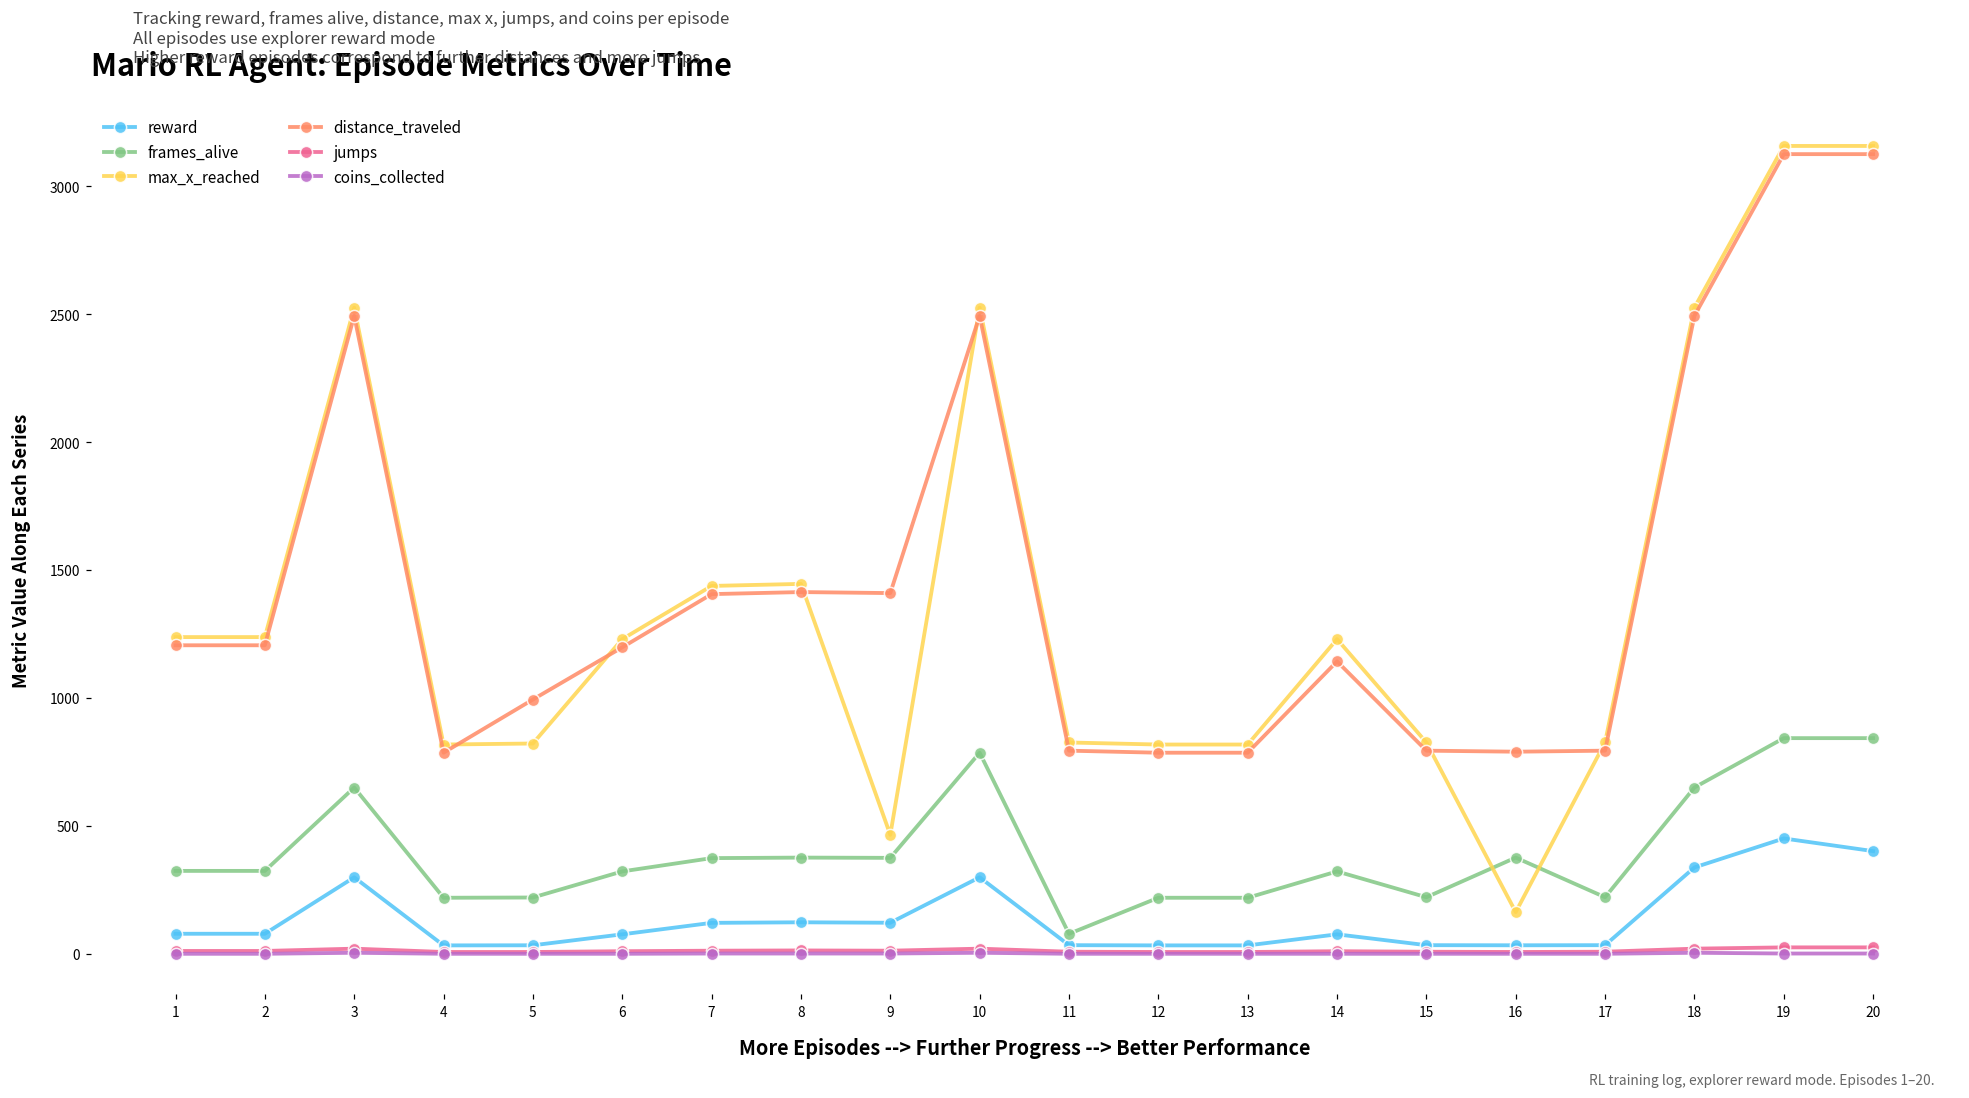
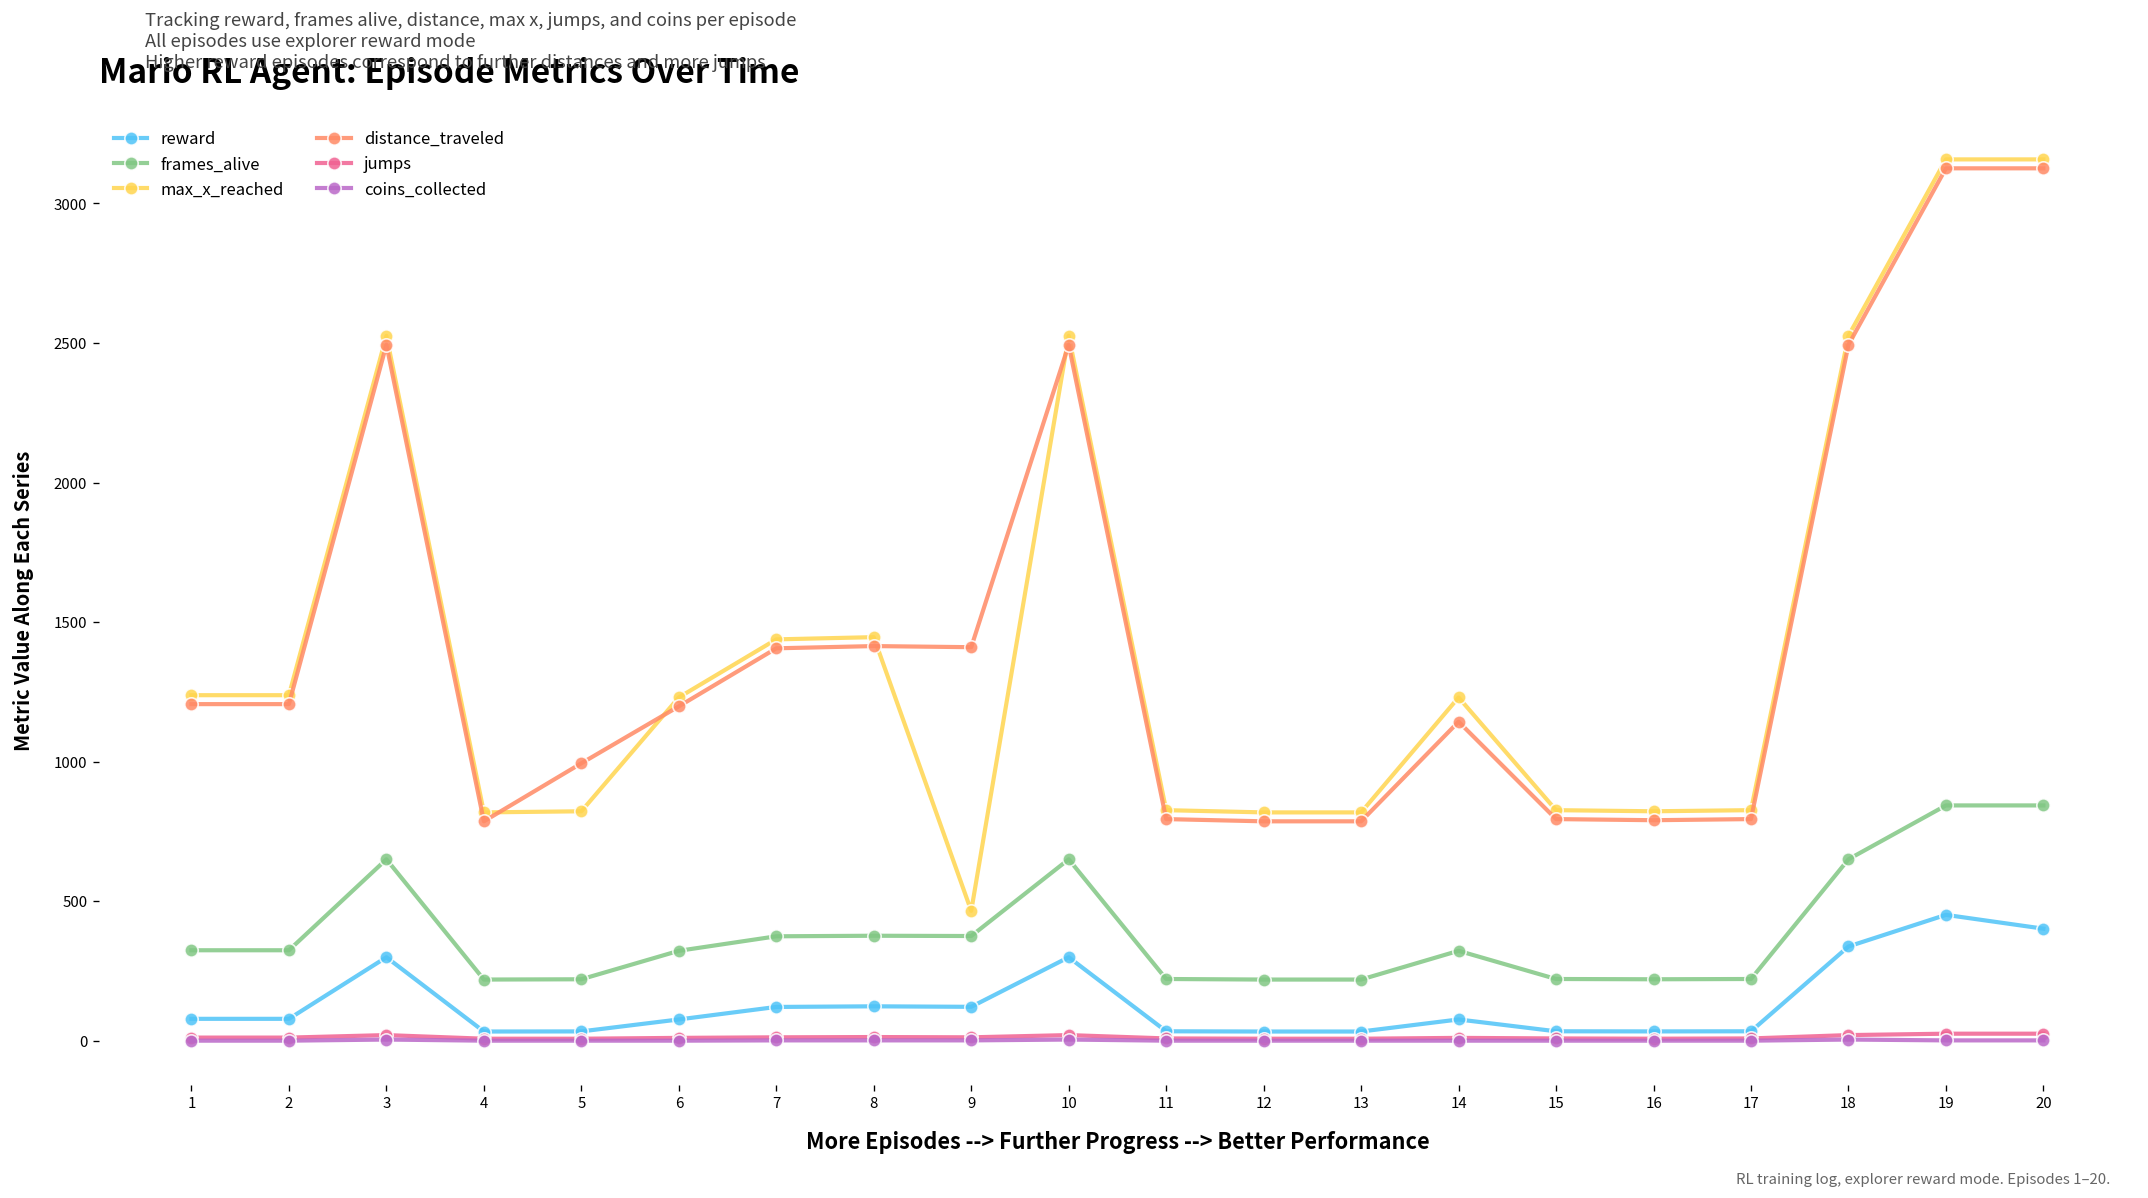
frames_alive, 10: 790 -> 650
frames_alive, 11: 80 -> 220
frames_alive, 16: 380 -> 220
max_x_reached, 16: 160 -> 820
